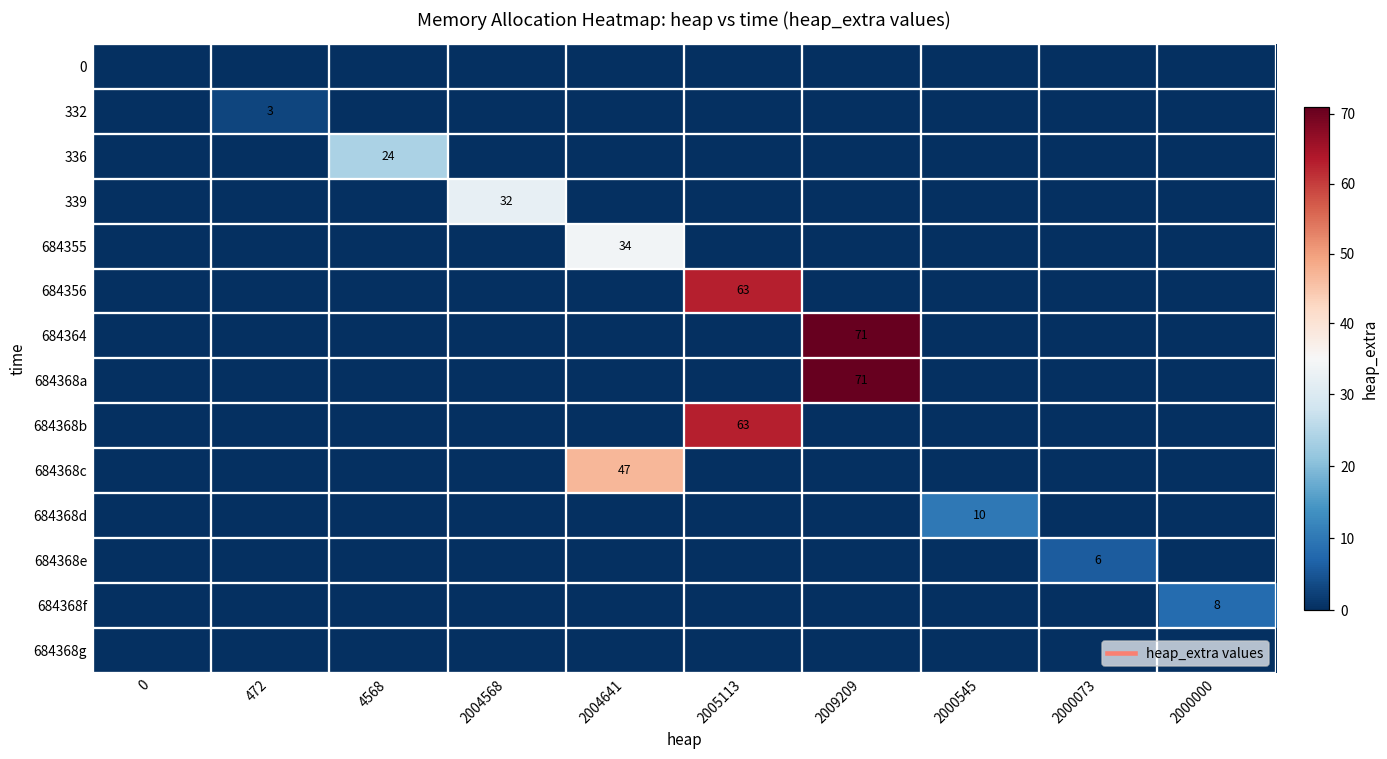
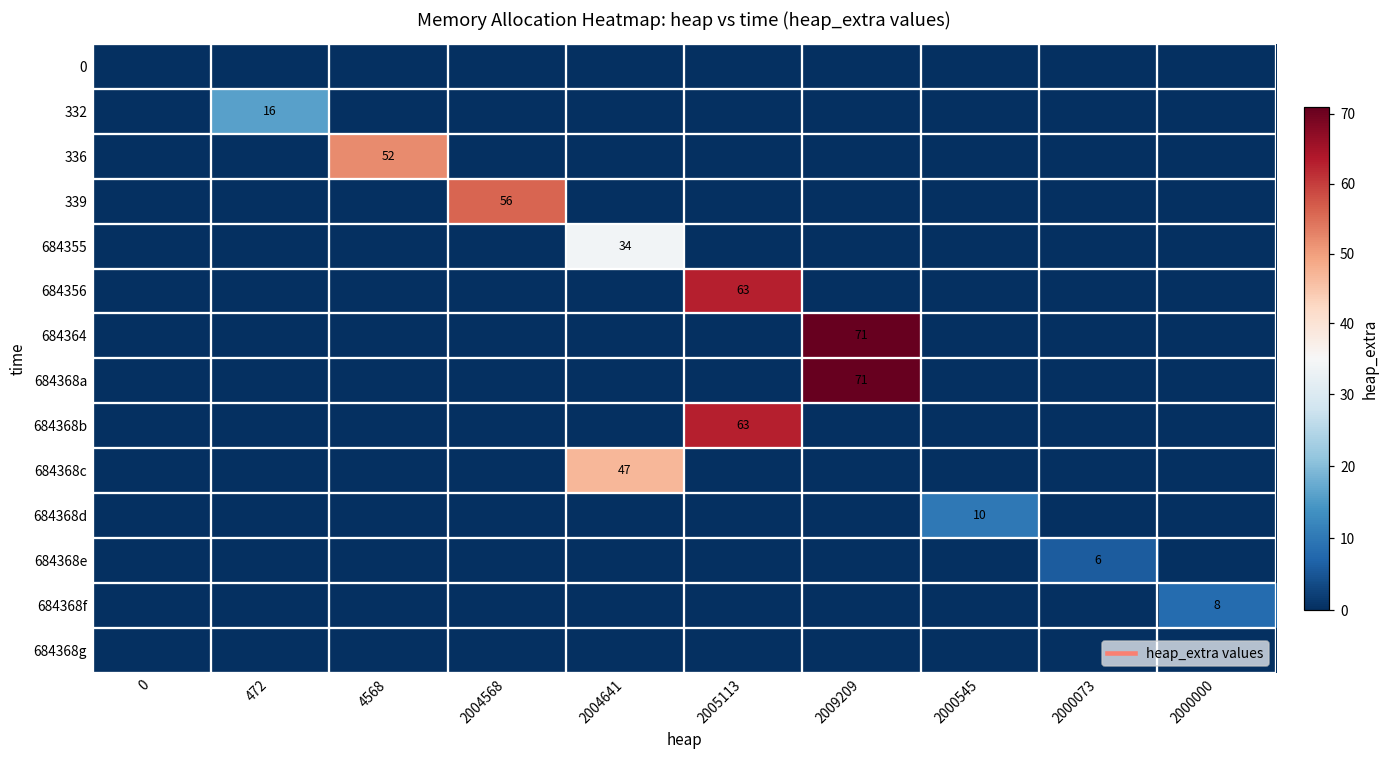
332, 472: 3 -> 16
336, 4568: 24 -> 52
339, 2004568: 32 -> 56
